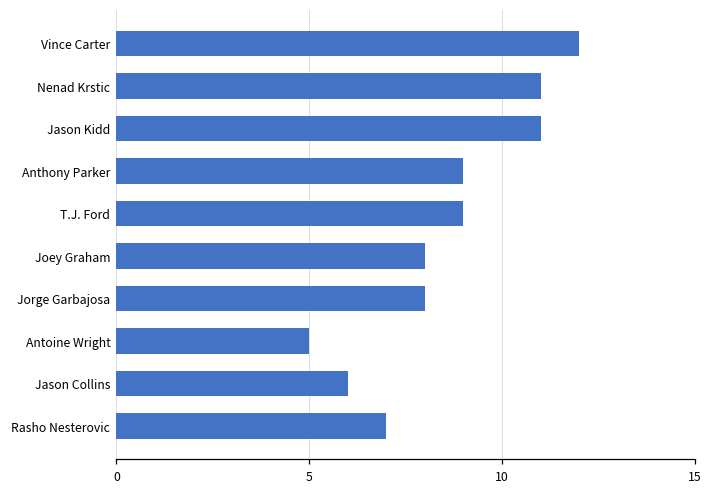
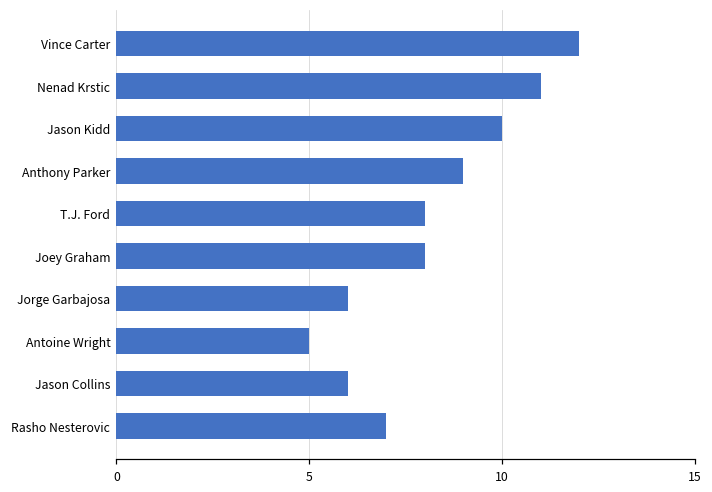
Jason Kidd: 11 -> 10
T.J. Ford: 9 -> 8
Jorge Garbajosa: 8 -> 6
